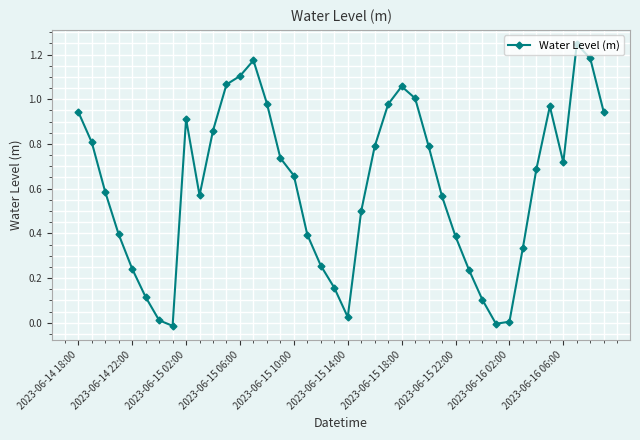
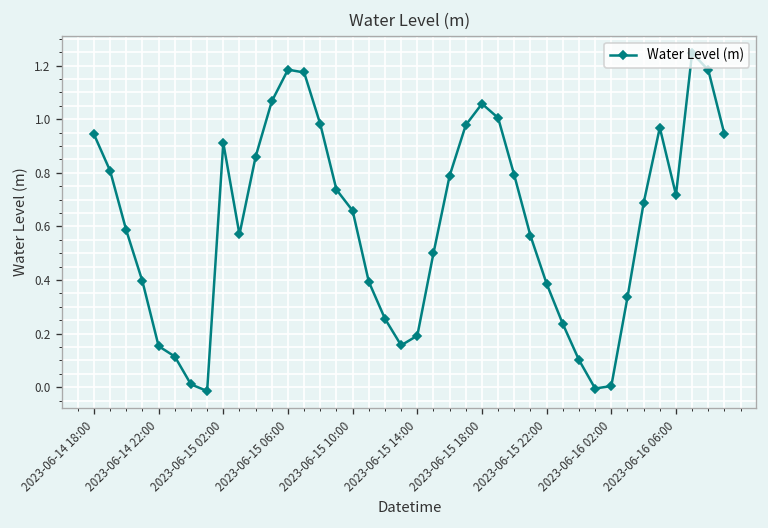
2023-06-14 22:00: 0.24 -> 0.15
2023-06-15 06:00: 1.10 -> 1.18
2023-06-15 14:00: 0.03 -> 0.19
